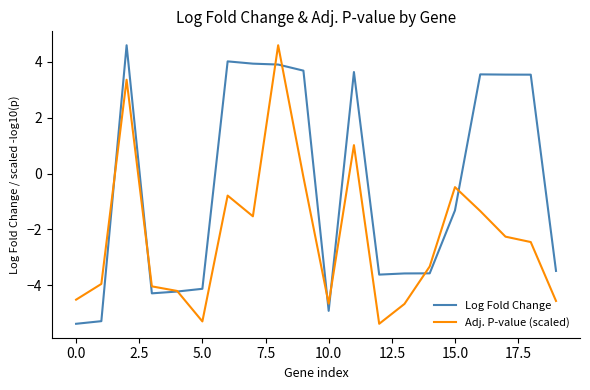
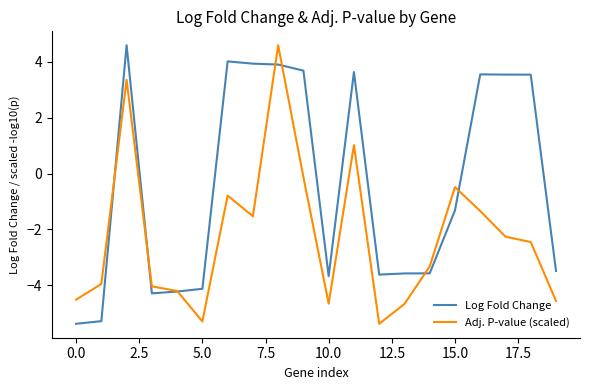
Log Fold Change, 10.0: -4.9 -> -3.7
